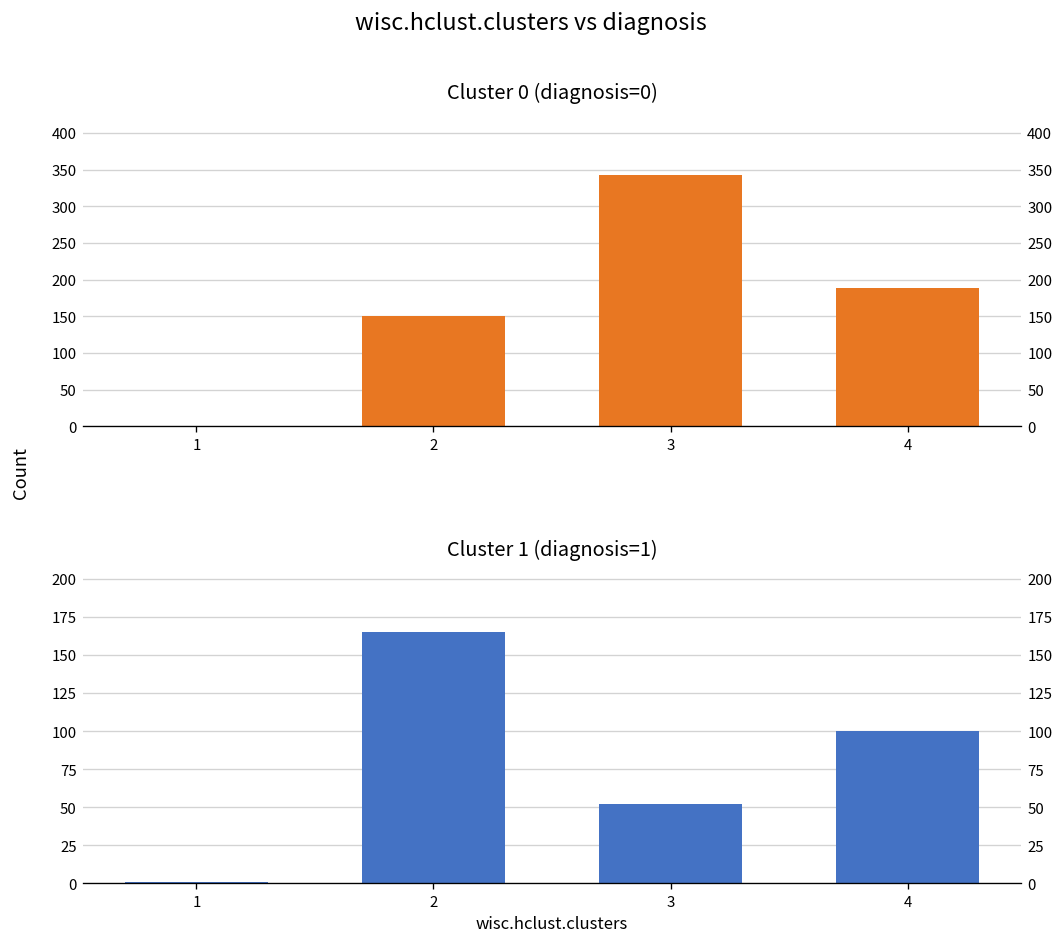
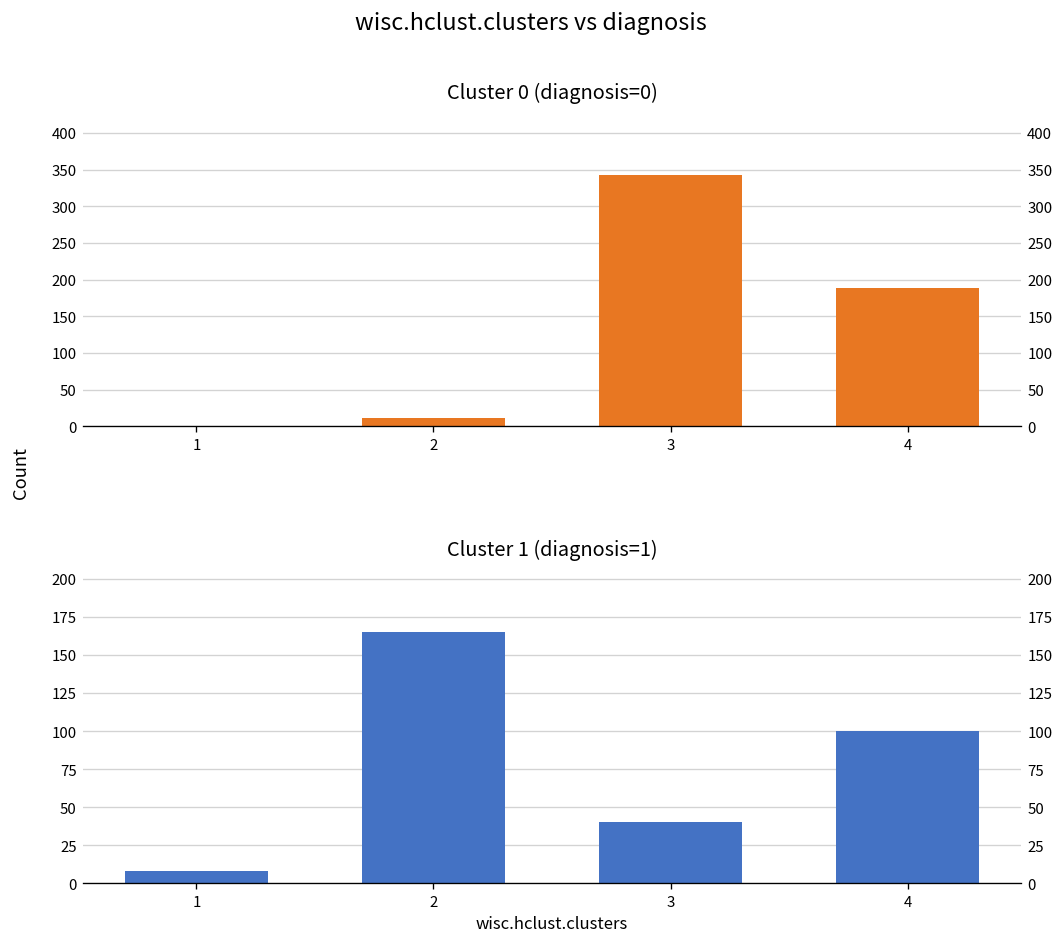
Cluster 0 (diagnosis=0), 2: 150 -> 10
Cluster 1 (diagnosis=1), 1: 1 -> 8
Cluster 1 (diagnosis=1), 3: 52 -> 40
